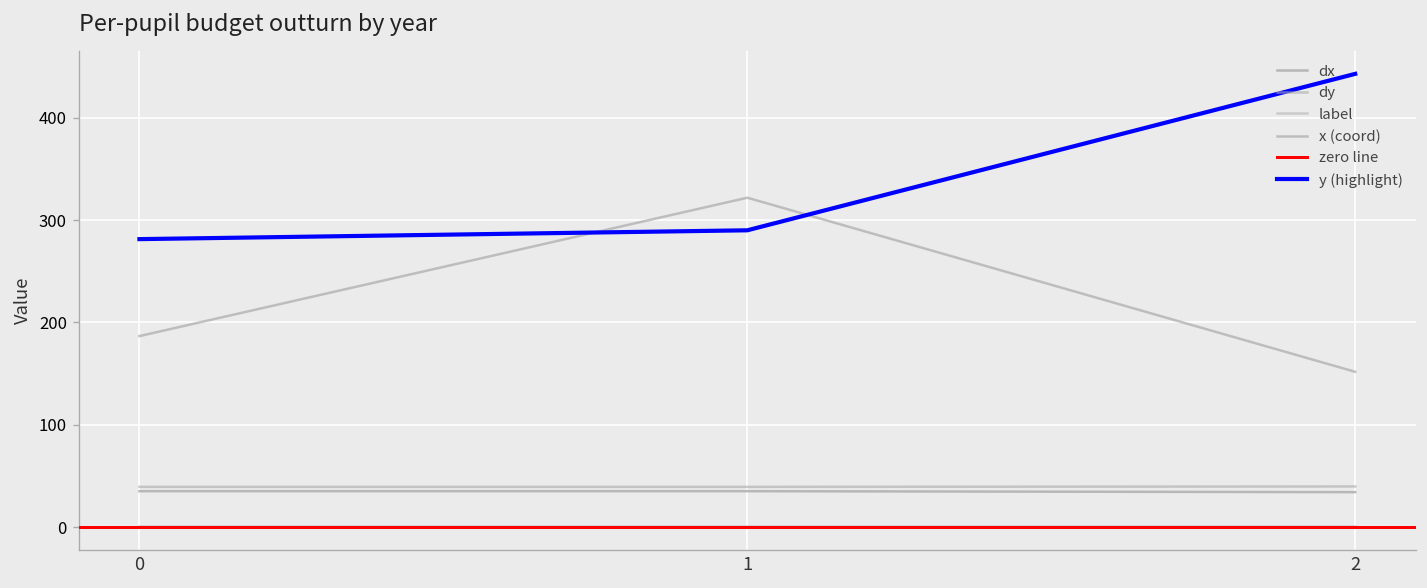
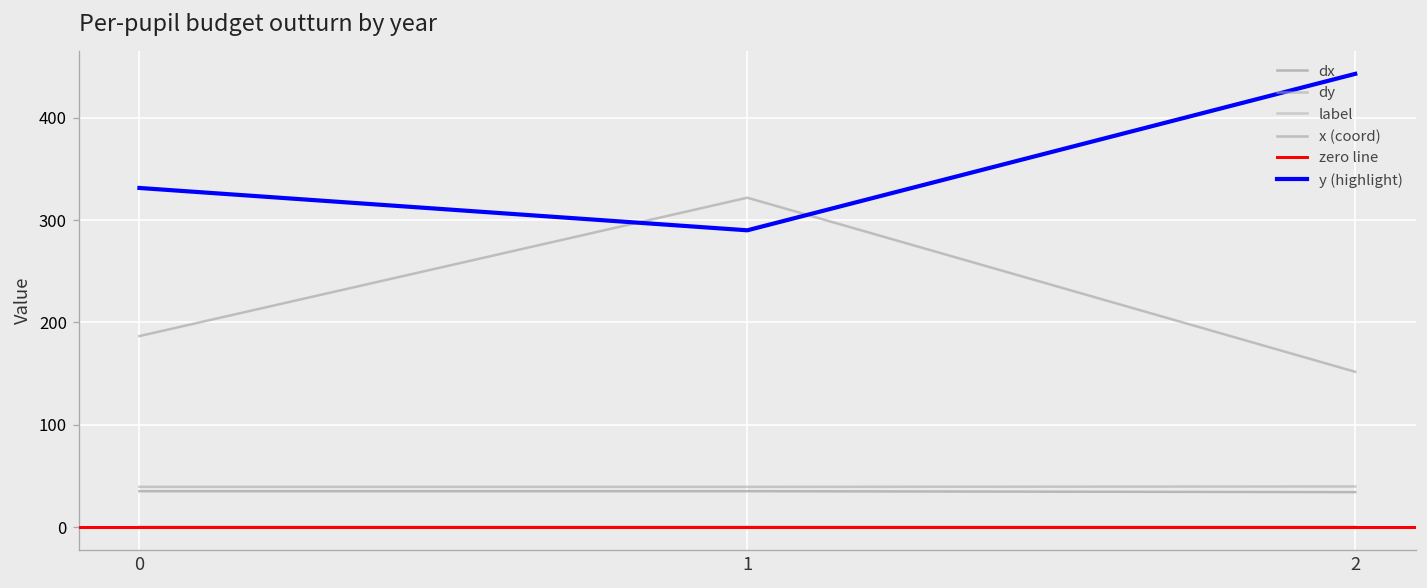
y (highlight), 0: 280 -> 330
